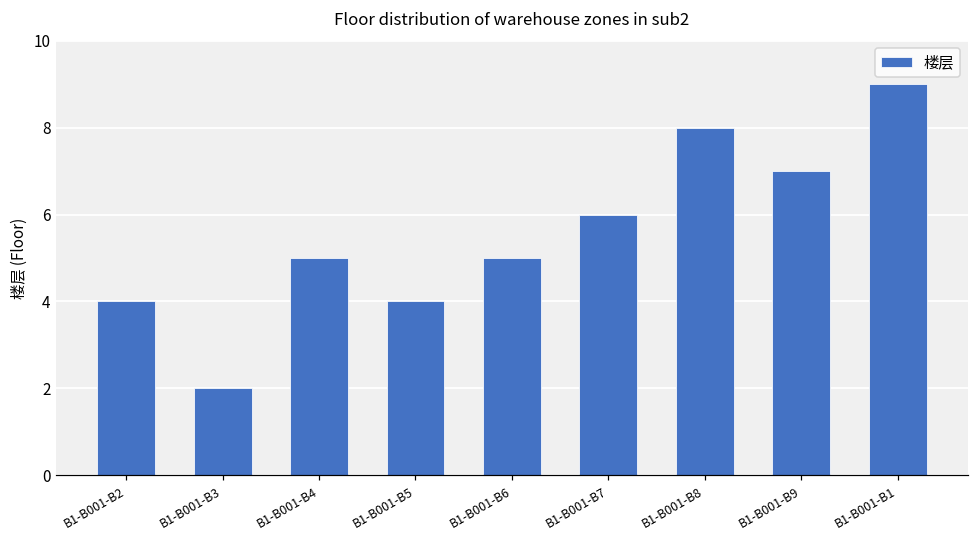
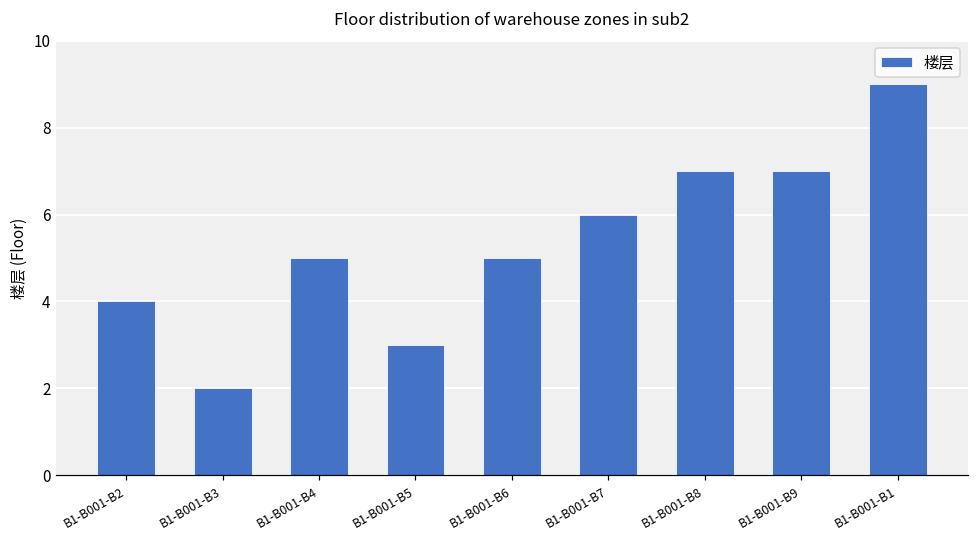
B1-B001-B5: 4 -> 3
B1-B001-B8: 8 -> 7
